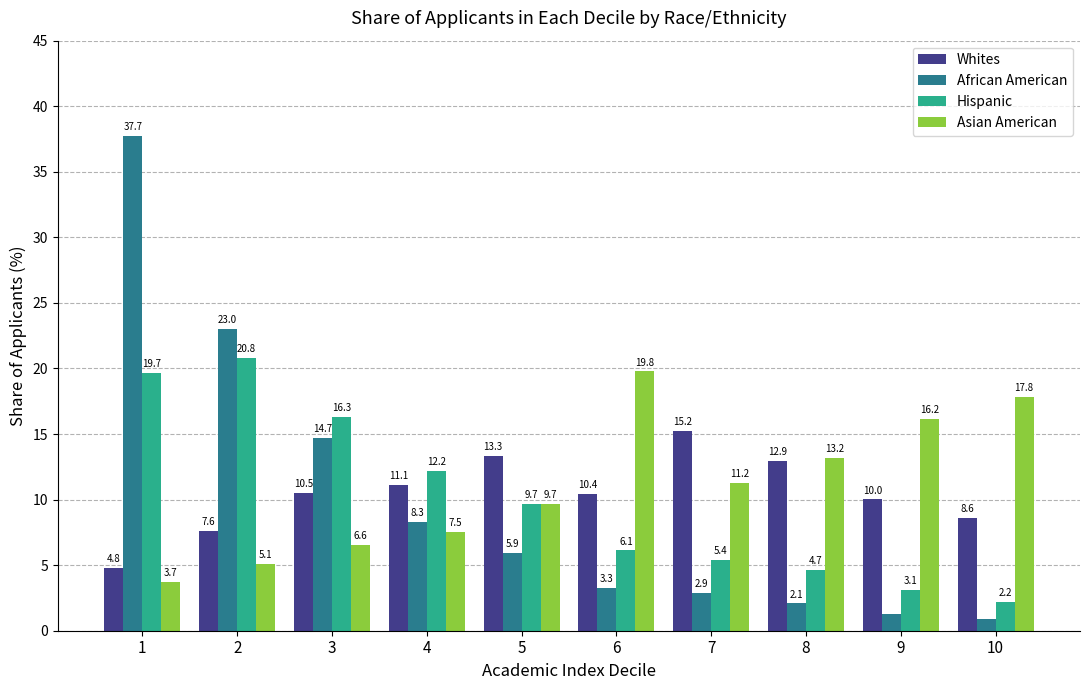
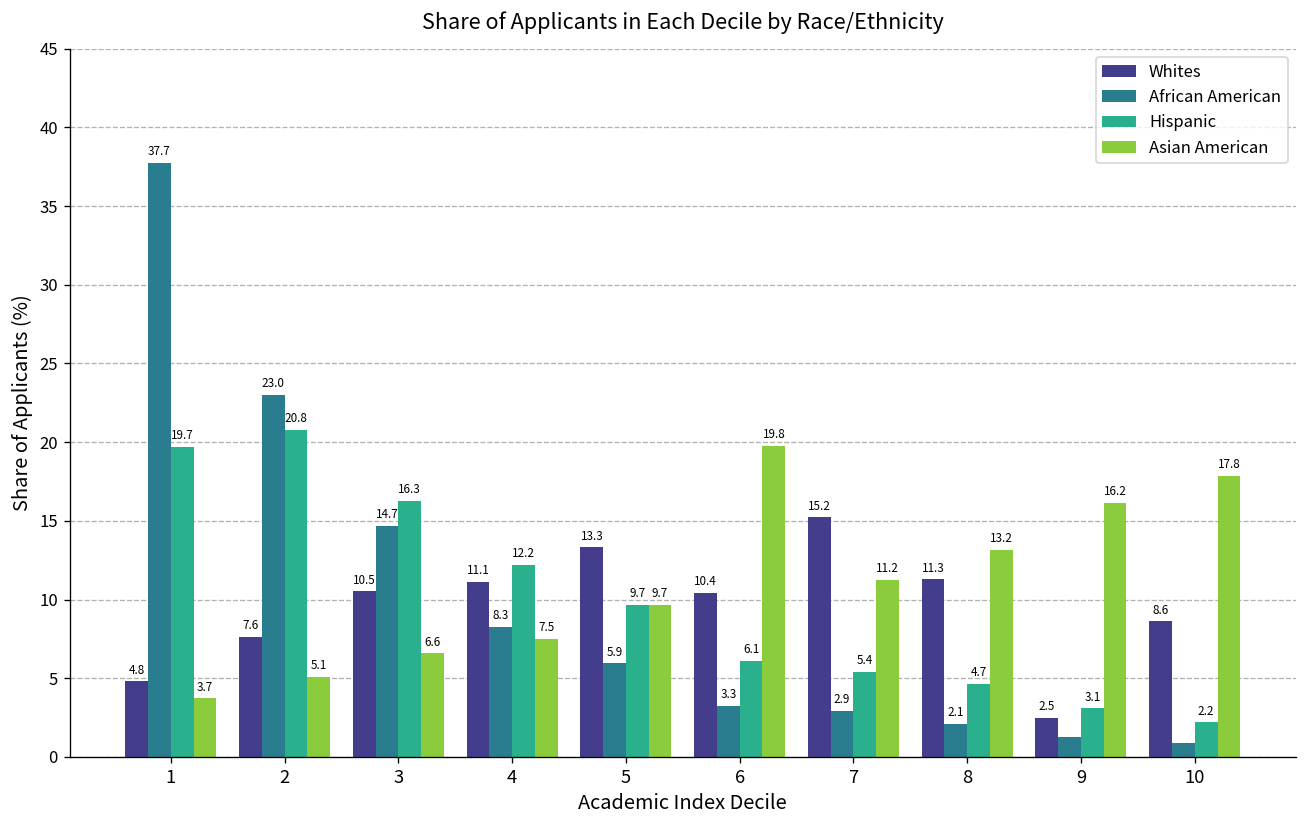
Whites, 8: 12.9 -> 11.3
Whites, 9: 10.0 -> 2.5
